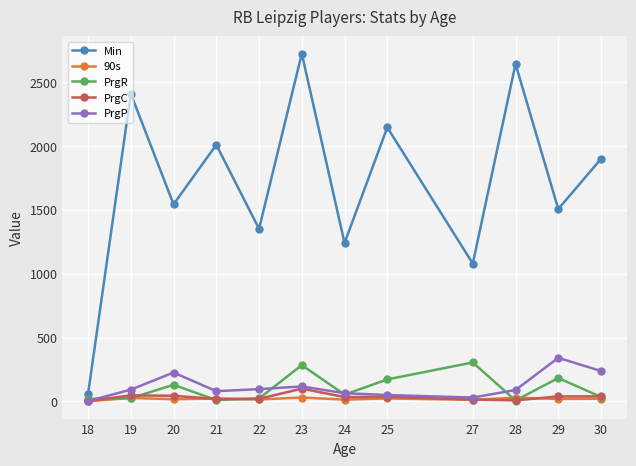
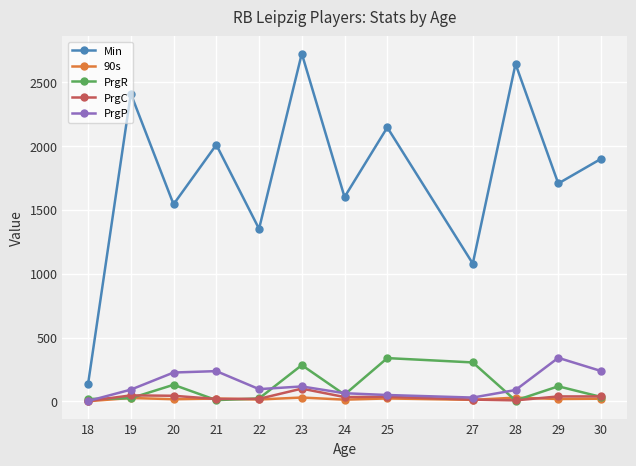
Min, 18: 60 -> 140
PrgP, 21: 80 -> 240
Min, 24: 1240 -> 1600
PrgR, 25: 170 -> 340
Min, 29: 1510 -> 1710
PrgR, 29: 180 -> 120
